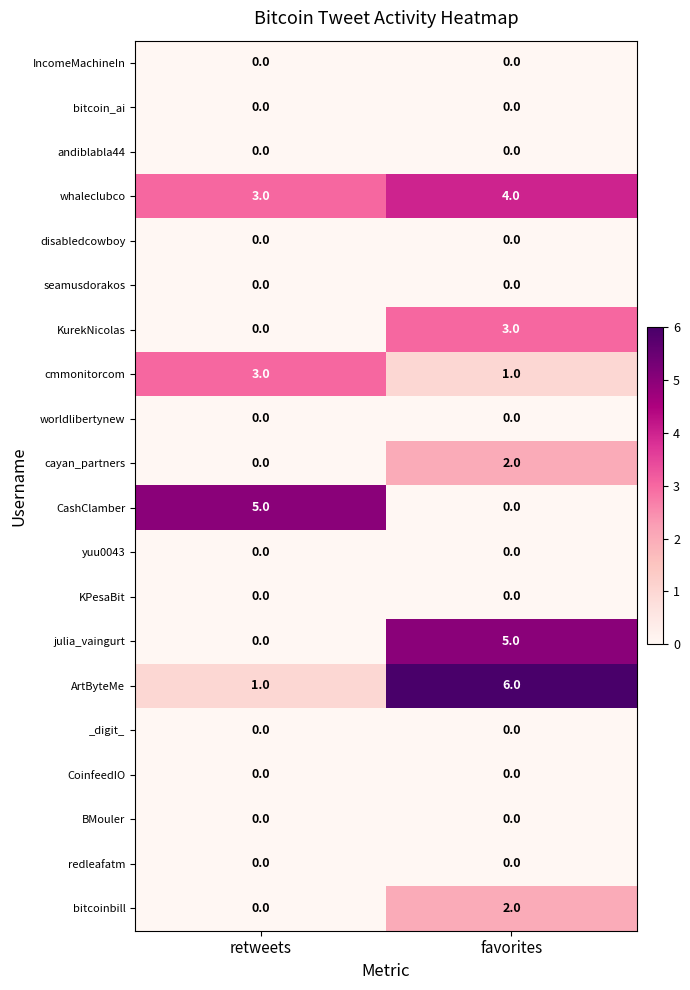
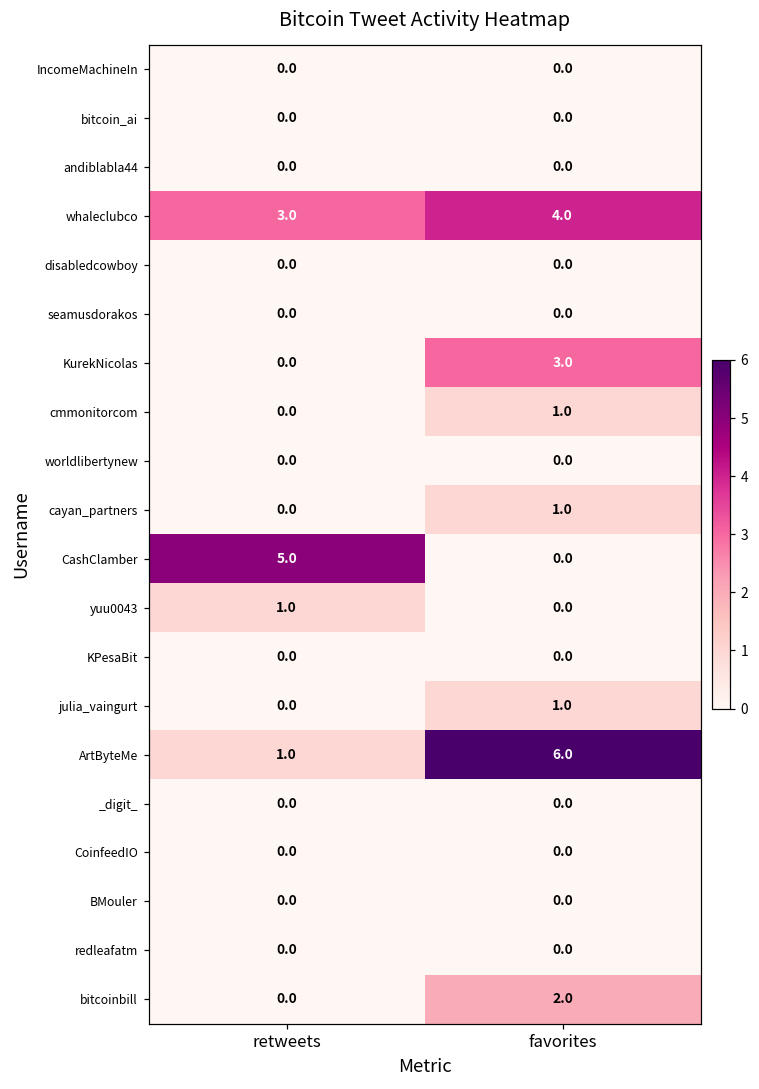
cmmonitorcom, retweets: 3.0 -> 0.0
cayan_partners, favorites: 2.0 -> 1.0
yuu0043, retweets: 0.0 -> 1.0
julia_vaingurt, favorites: 5.0 -> 1.0
